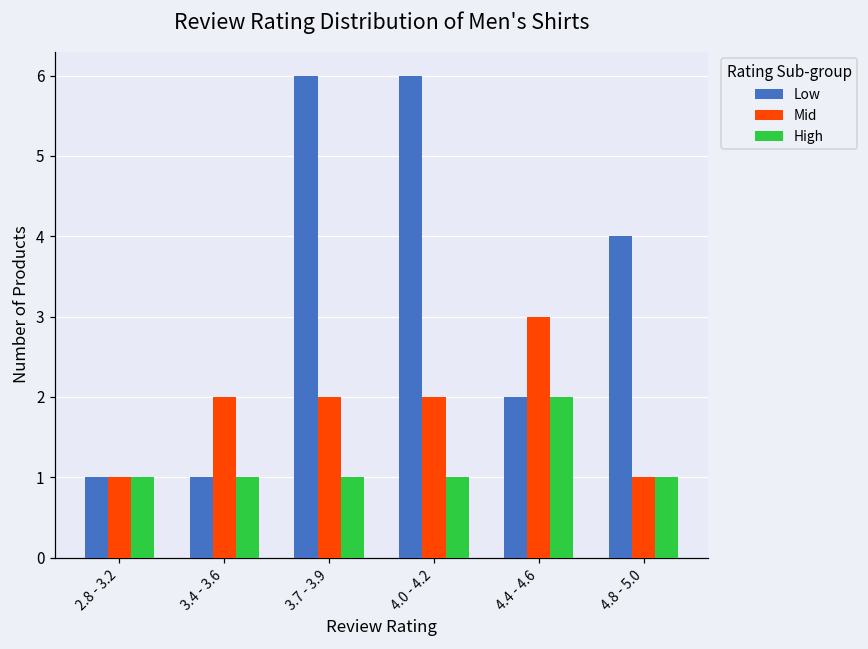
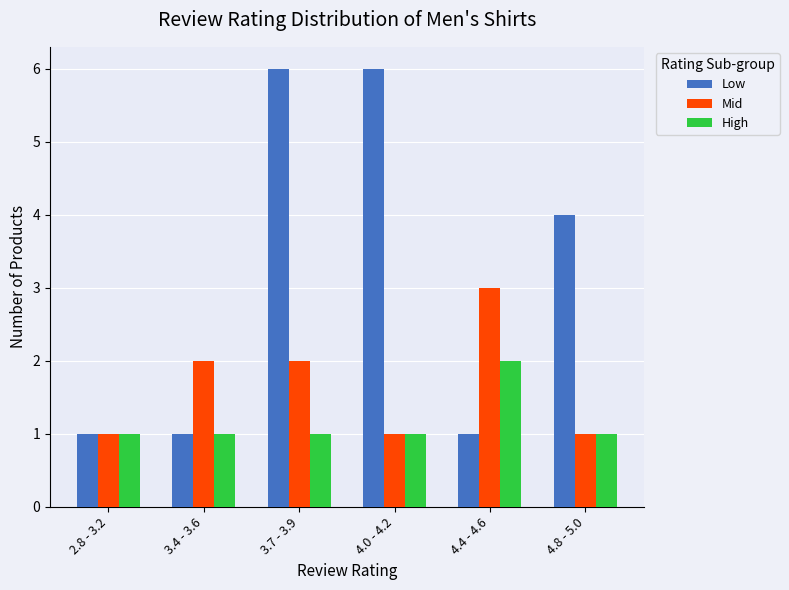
Mid, 4.0 - 4.2: 2 -> 1
Low, 4.4 - 4.6: 2 -> 1
